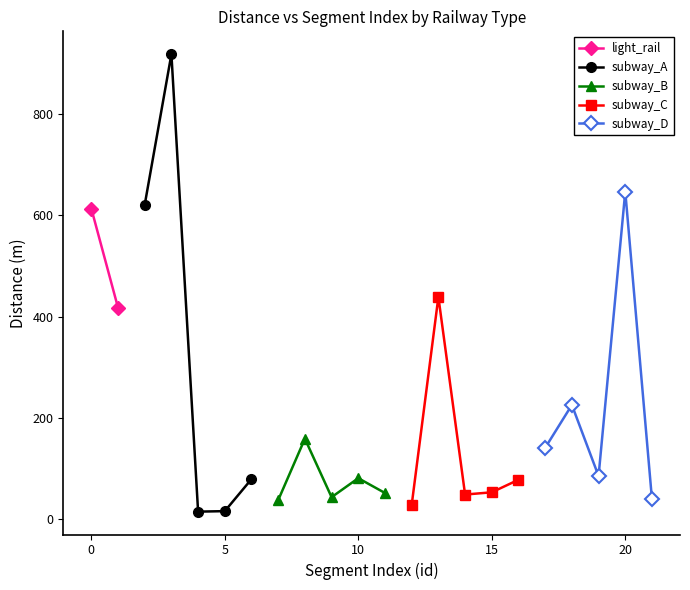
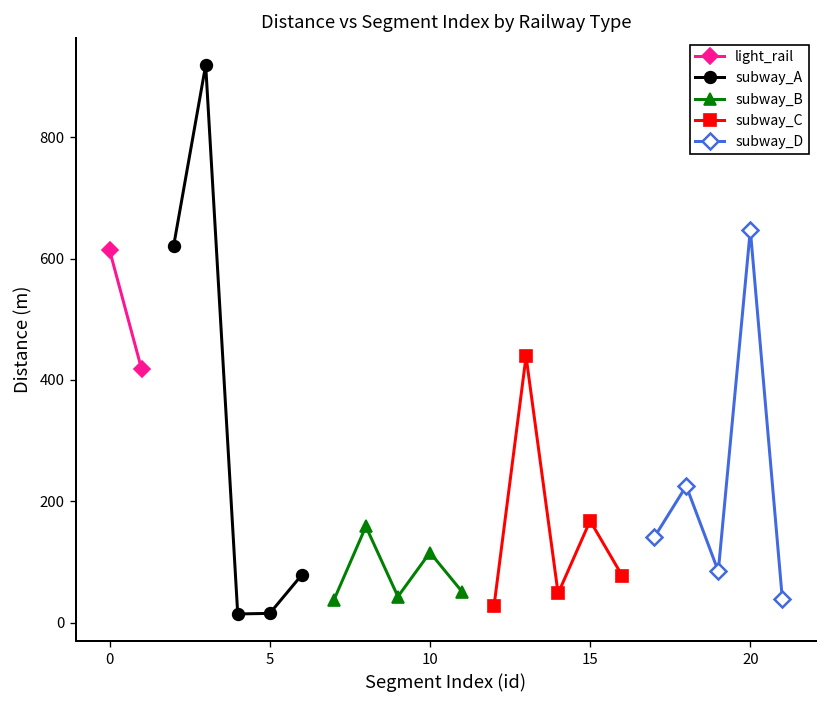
subway_B, 10: 80 -> 120
subway_C, 15: 50 -> 170
